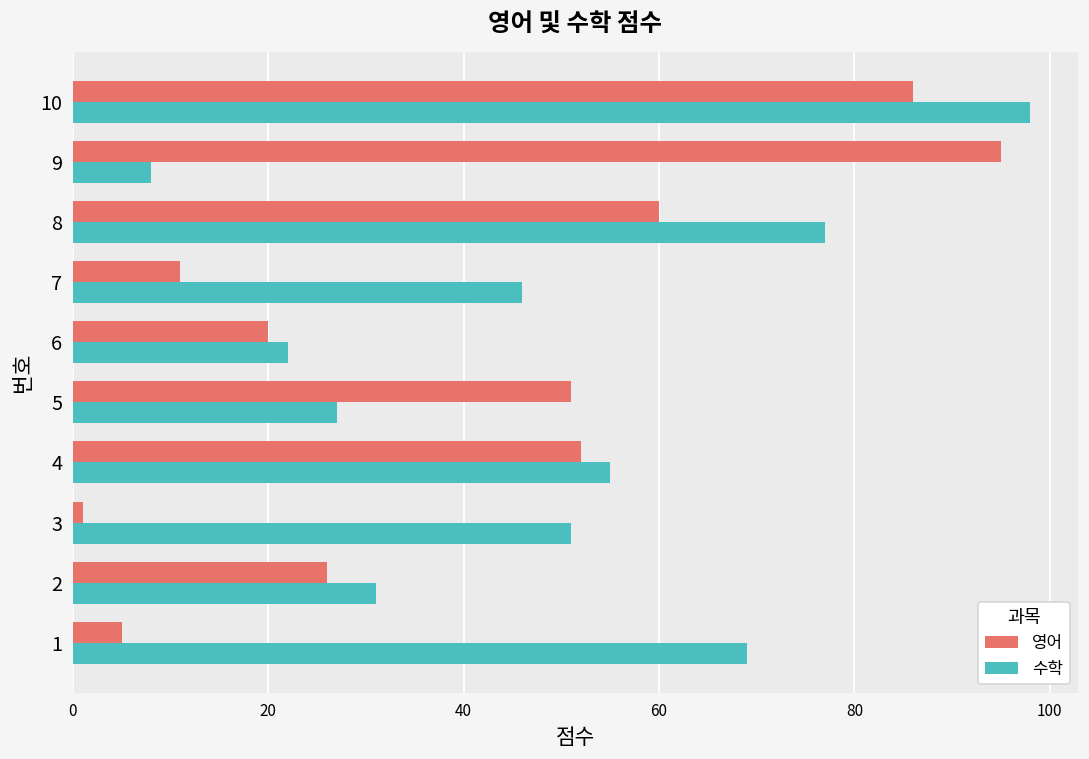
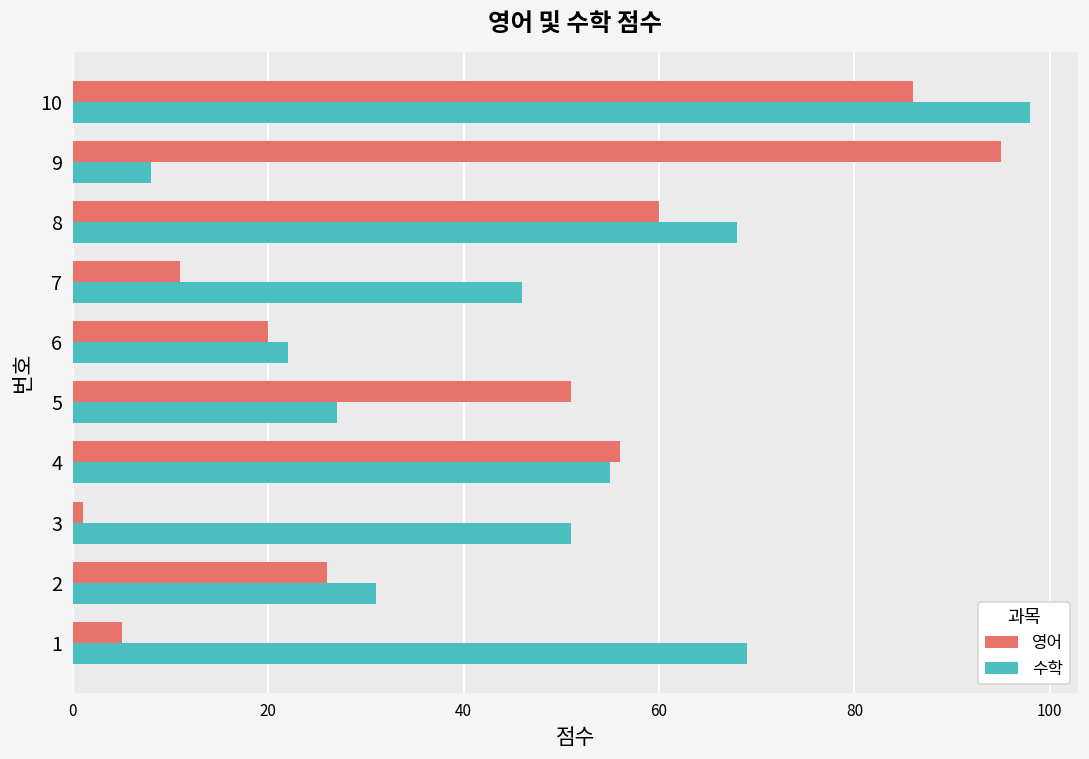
수학, 8: 77 -> 68
영어, 4: 52 -> 56
